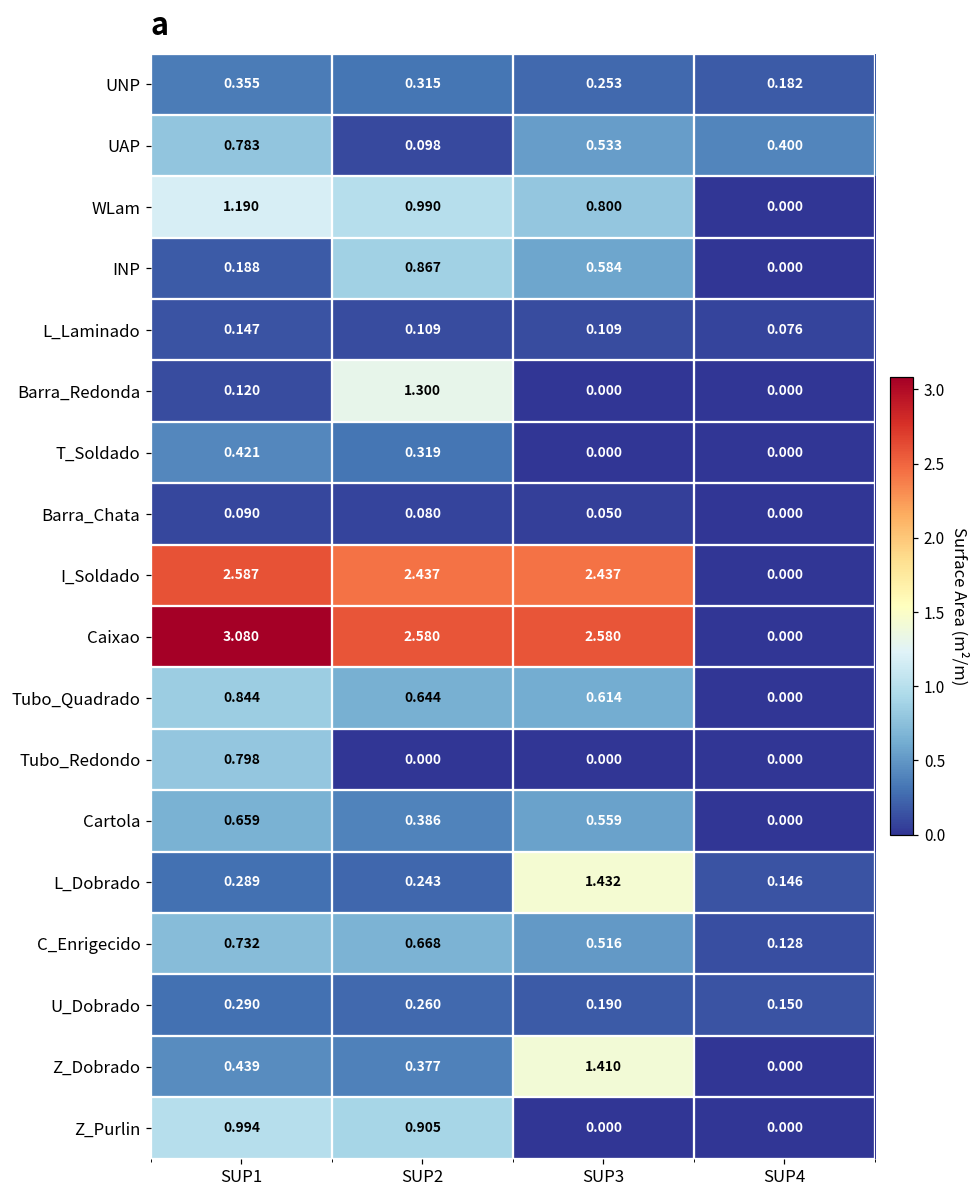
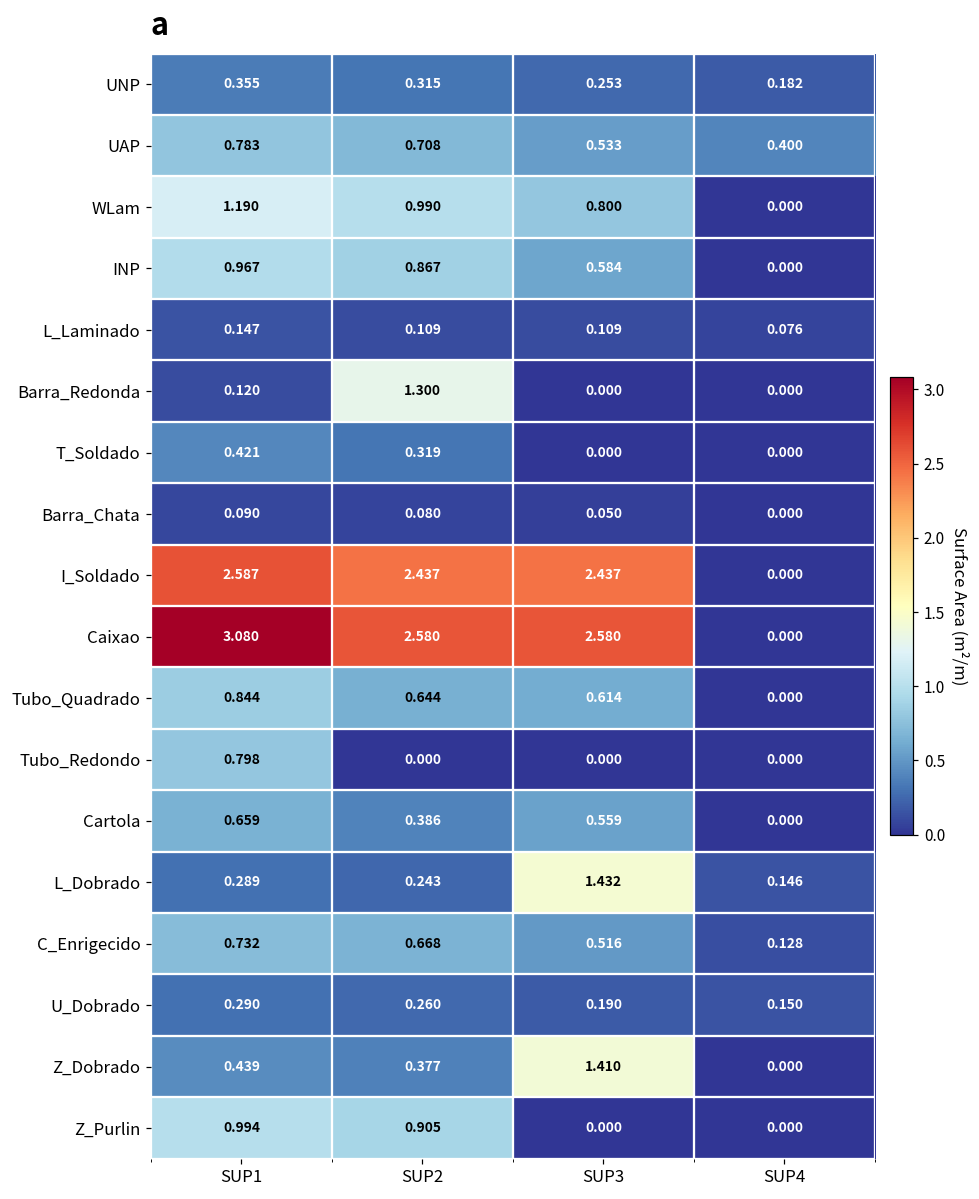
UAP, SUP2: 0.098 -> 0.708
INP, SUP1: 0.188 -> 0.967
